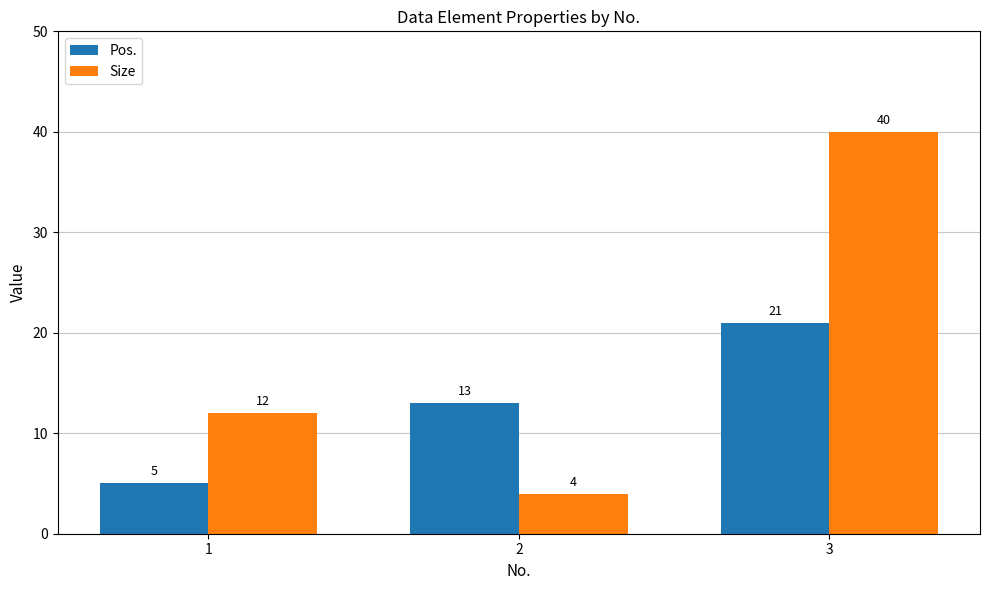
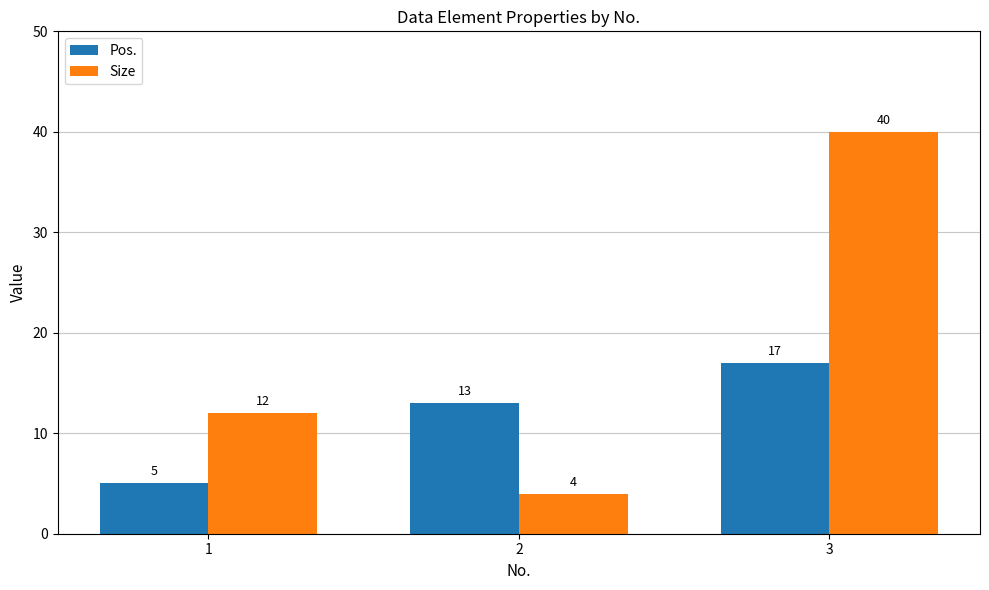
Pos., 3: 21 -> 17
